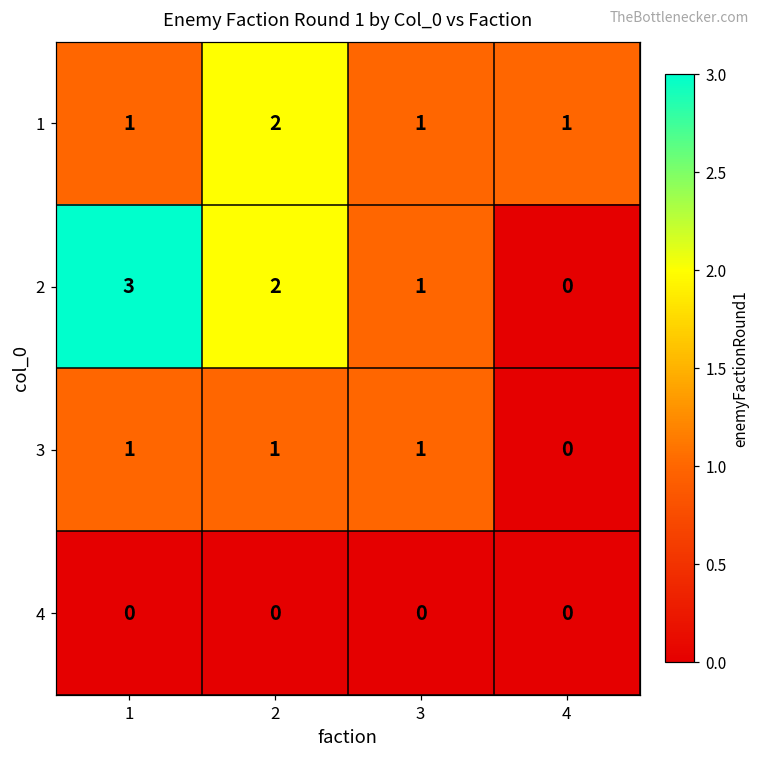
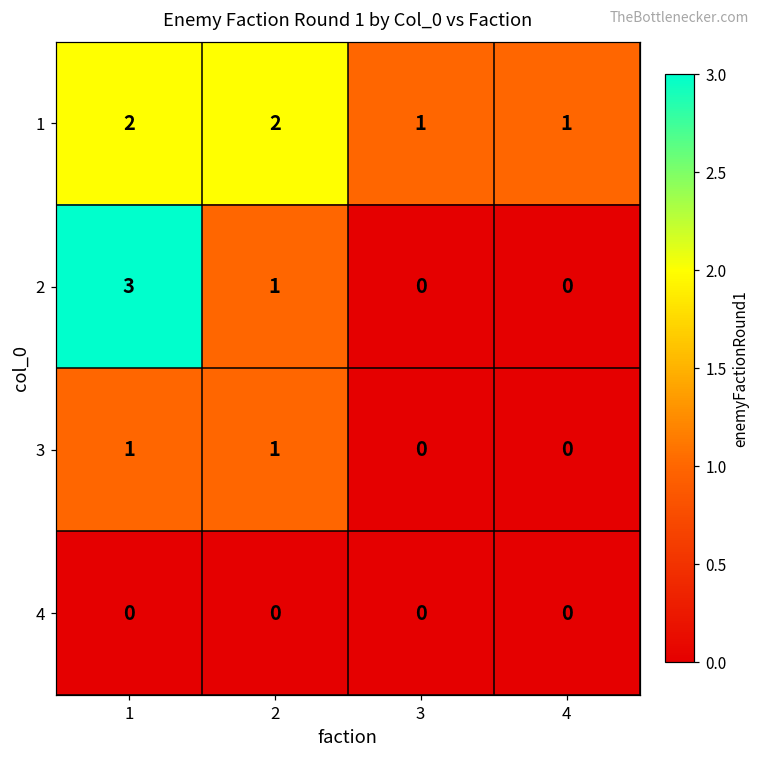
1, 1: 1 -> 2
2, 2: 2 -> 1
2, 3: 1 -> 0
3, 3: 1 -> 0
